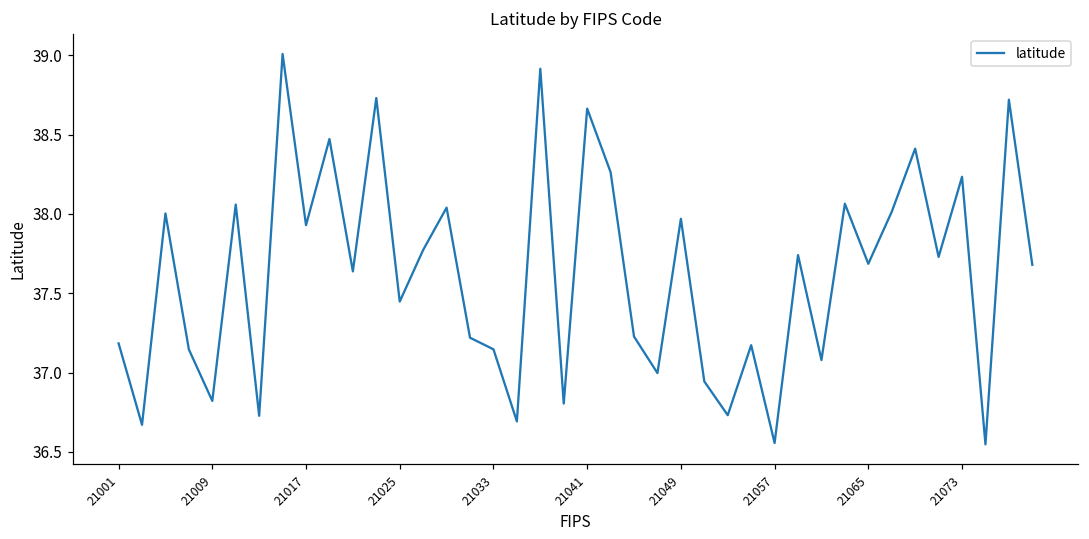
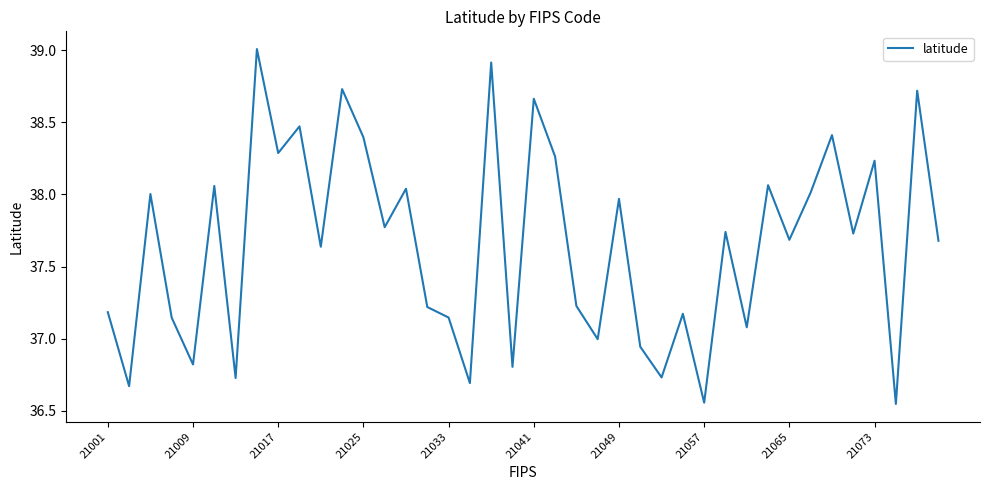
21017: 37.93 -> 38.29
21025: 37.45 -> 38.40
